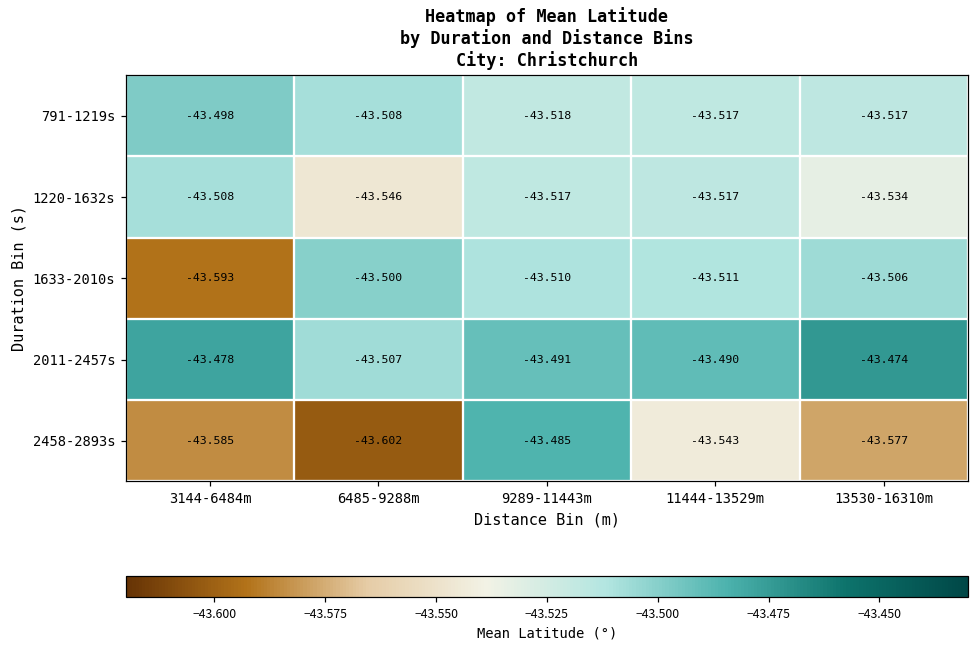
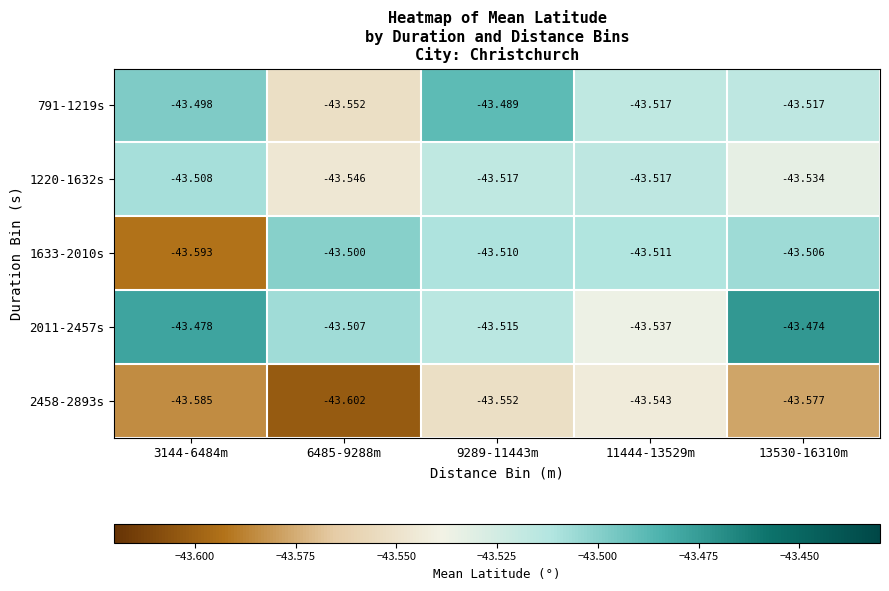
791-1219s, 6485-9288m: -43.508 -> -43.552
791-1219s, 9289-11443m: -43.518 -> -43.489
2011-2457s, 9289-11443m: -43.491 -> -43.515
2011-2457s, 11444-13529m: -43.490 -> -43.537
2458-2893s, 9289-11443m: -43.485 -> -43.552
